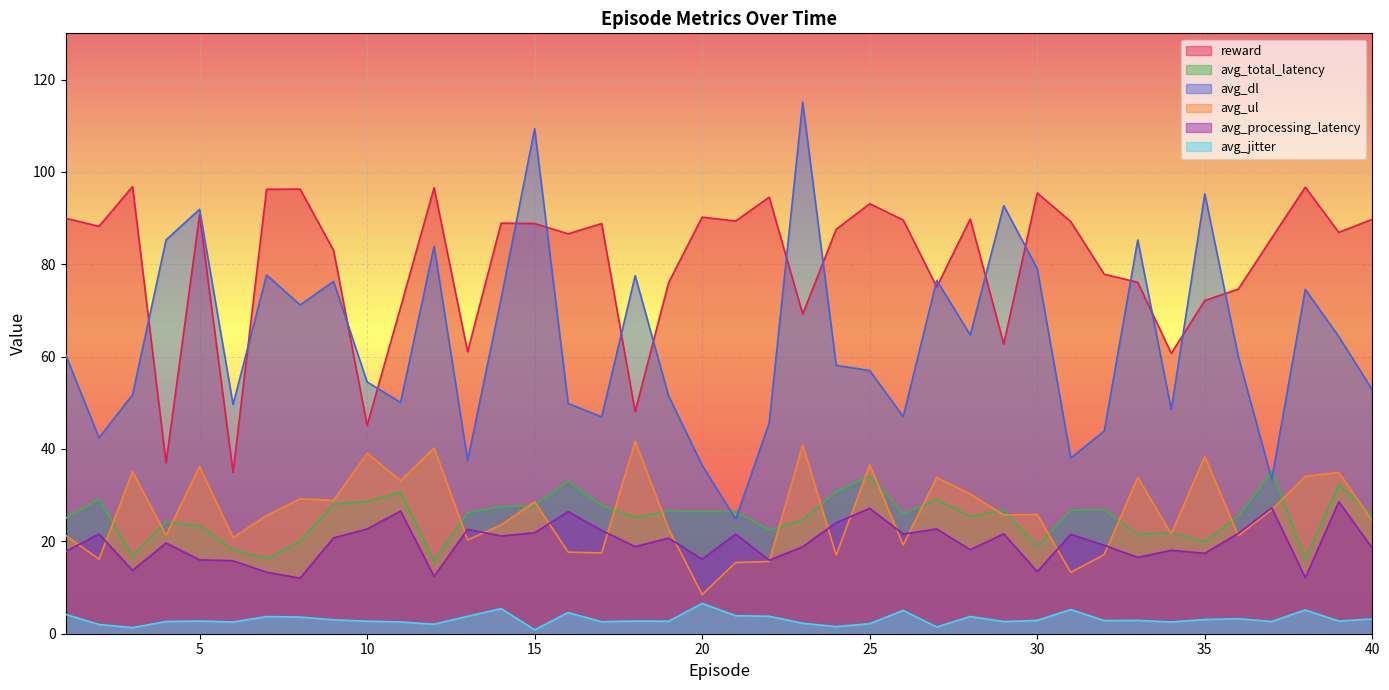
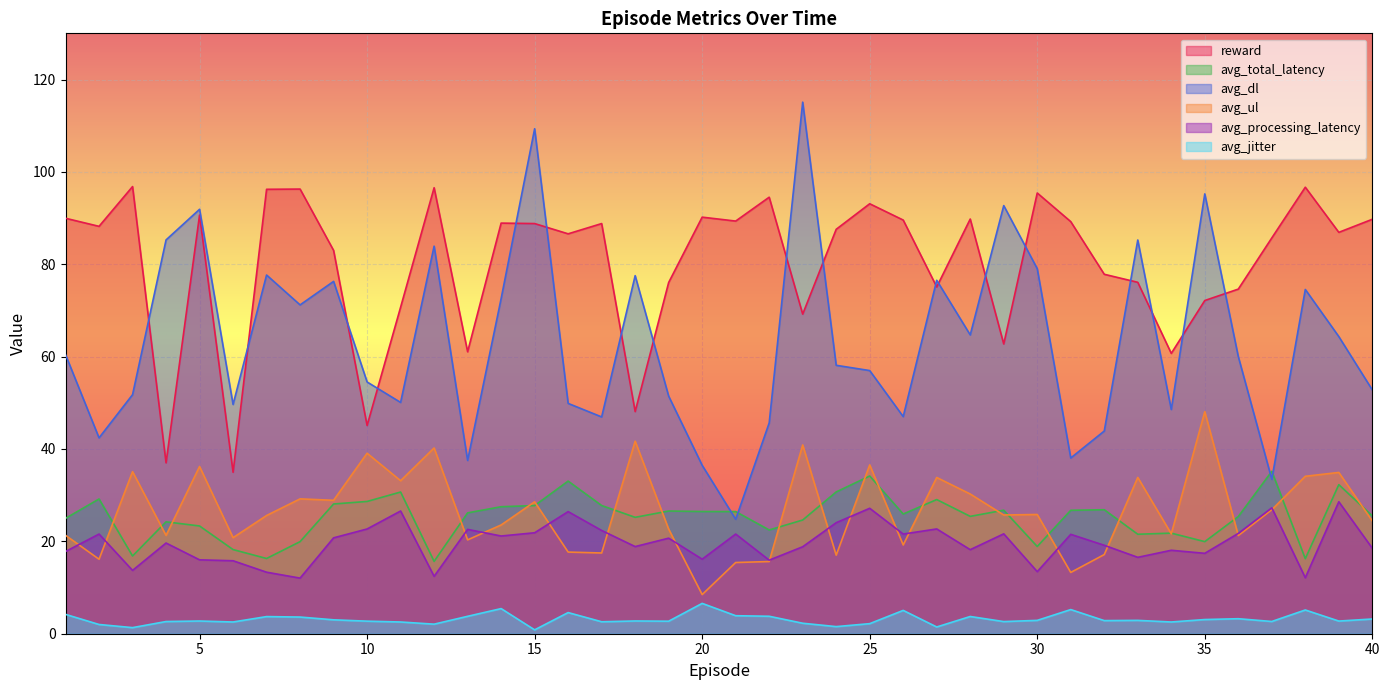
avg_ul, 35: 38 -> 48
